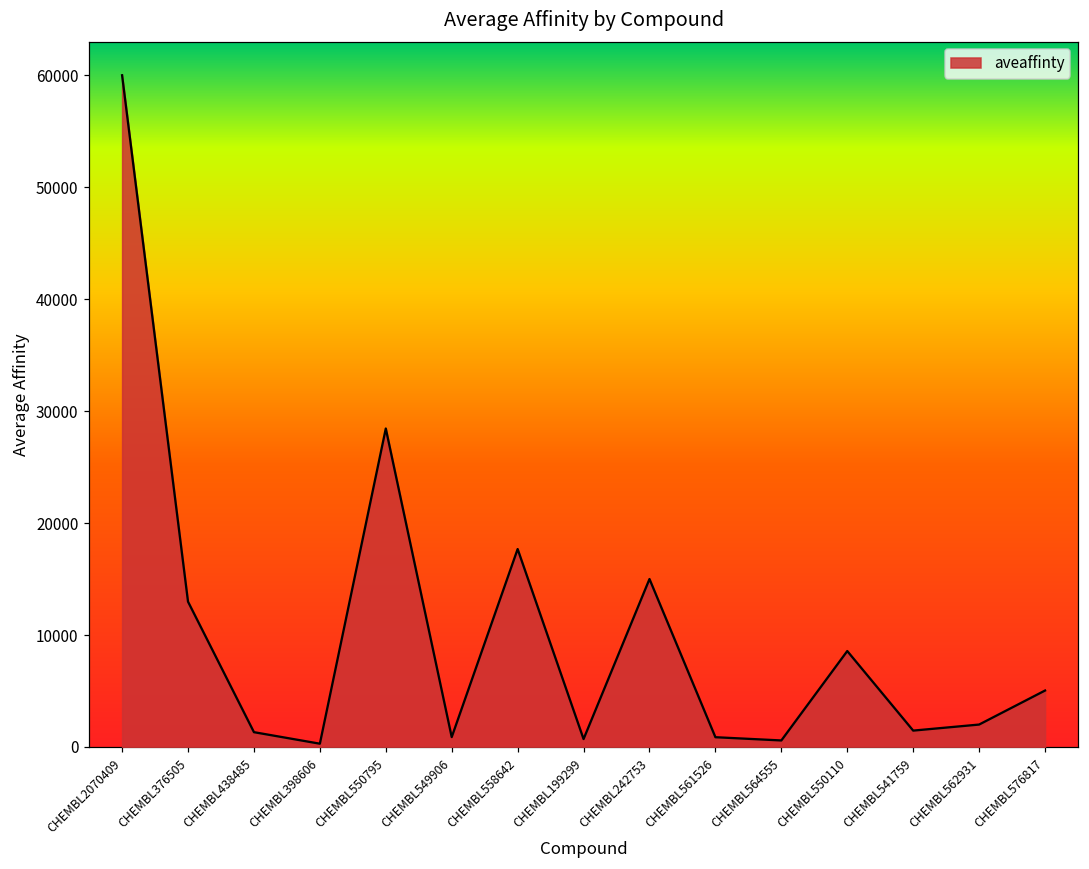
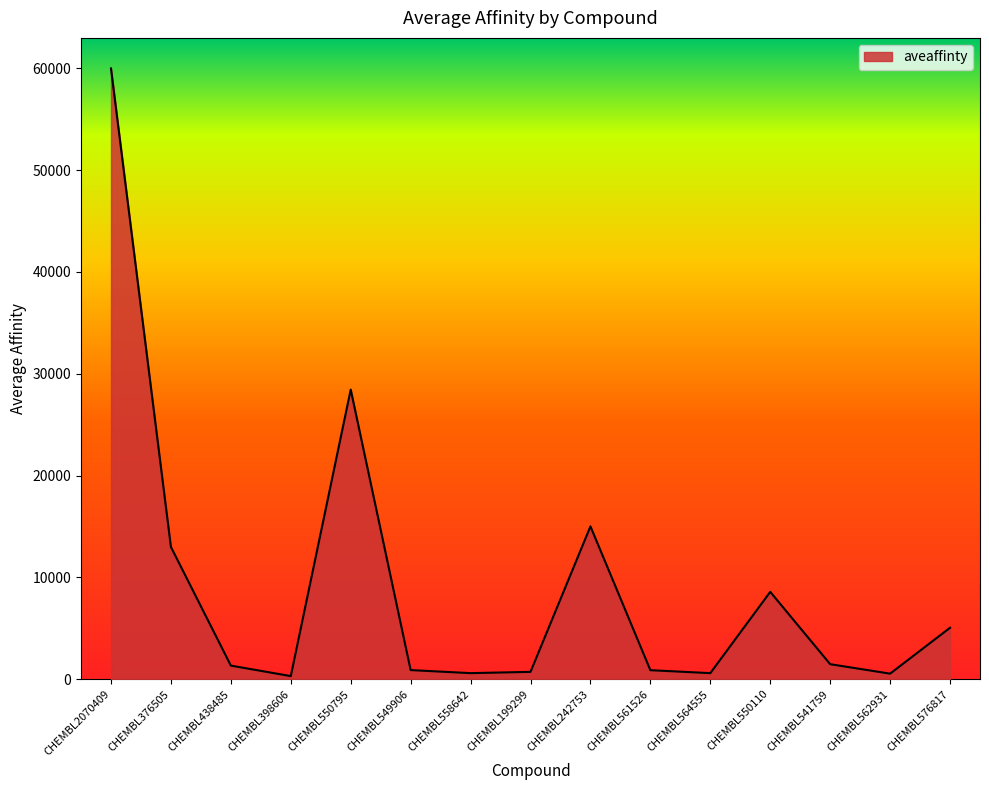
CHEMBL558642: 17700 -> 600
CHEMBL562931: 2000 -> 500
